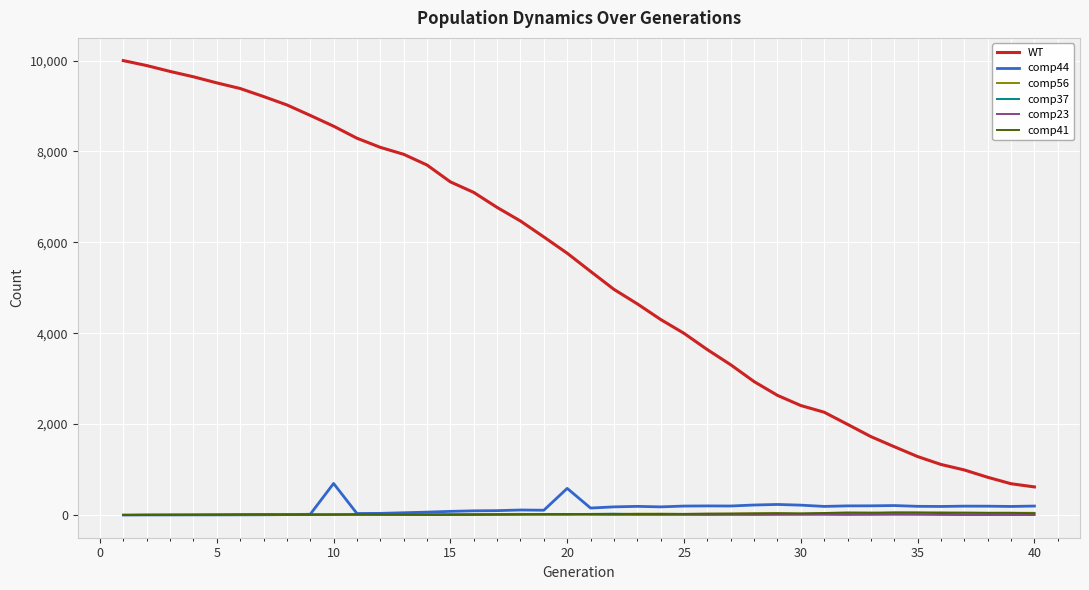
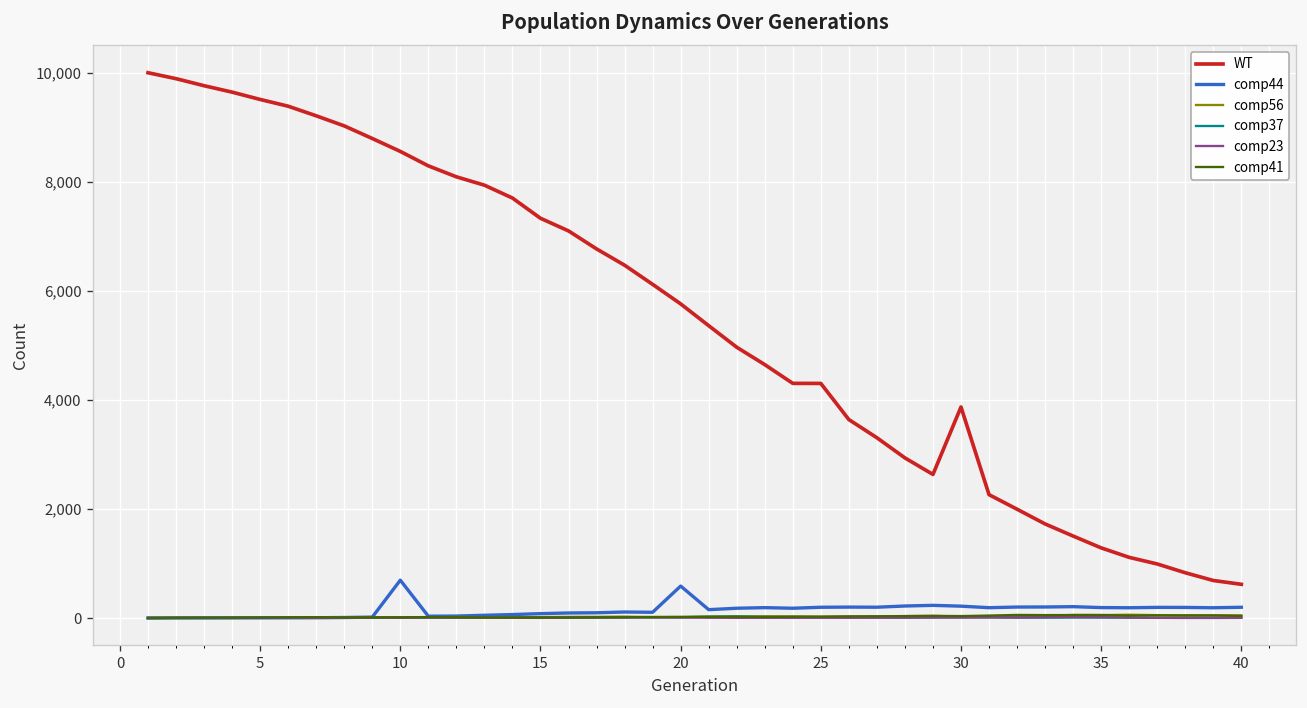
WT, 25: 4,000 -> 4,300
WT, 30: 2,400 -> 3,900
